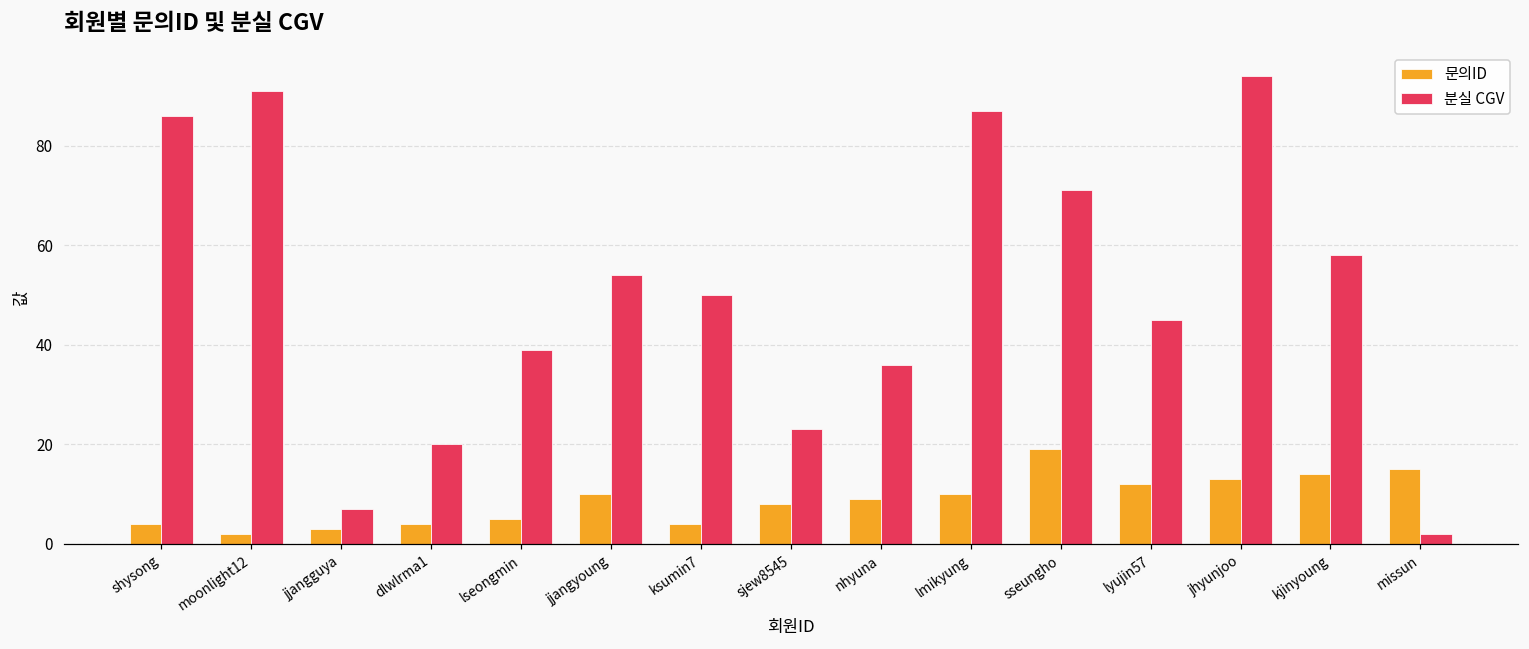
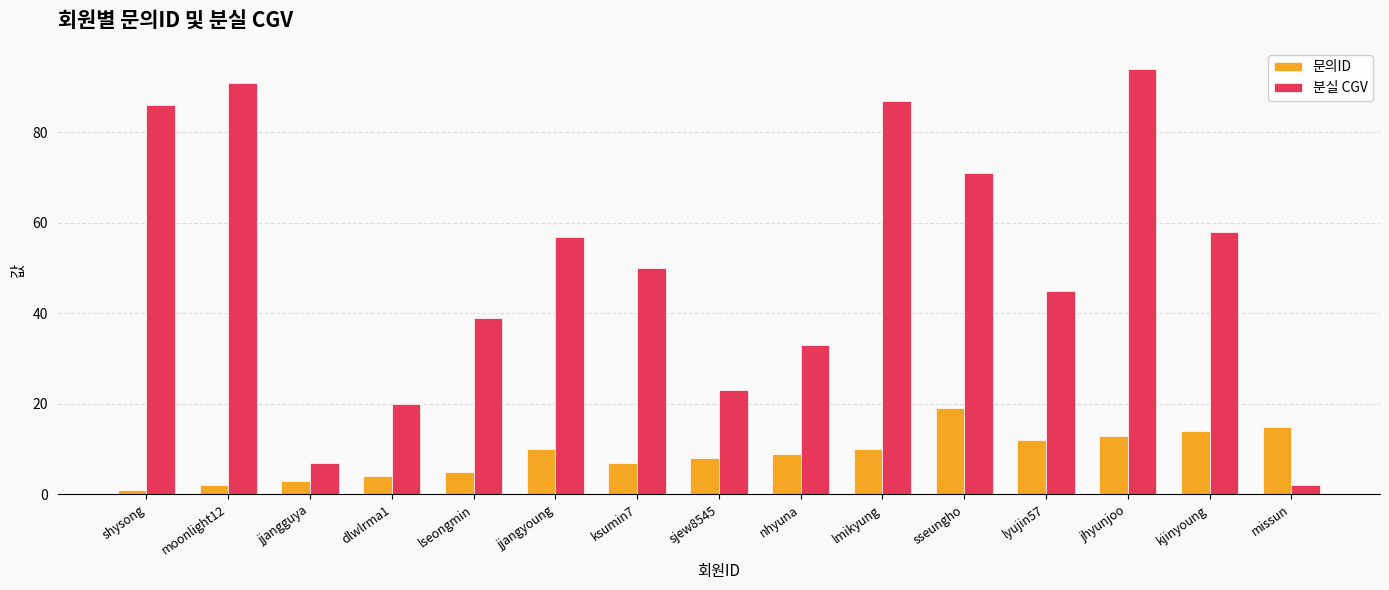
문의ID, shysong: 4 -> 1
분실 CGV, jjangyoung: 54 -> 57
문의ID, ksumin7: 4 -> 7
분실 CGV, nhyuna: 36 -> 33
